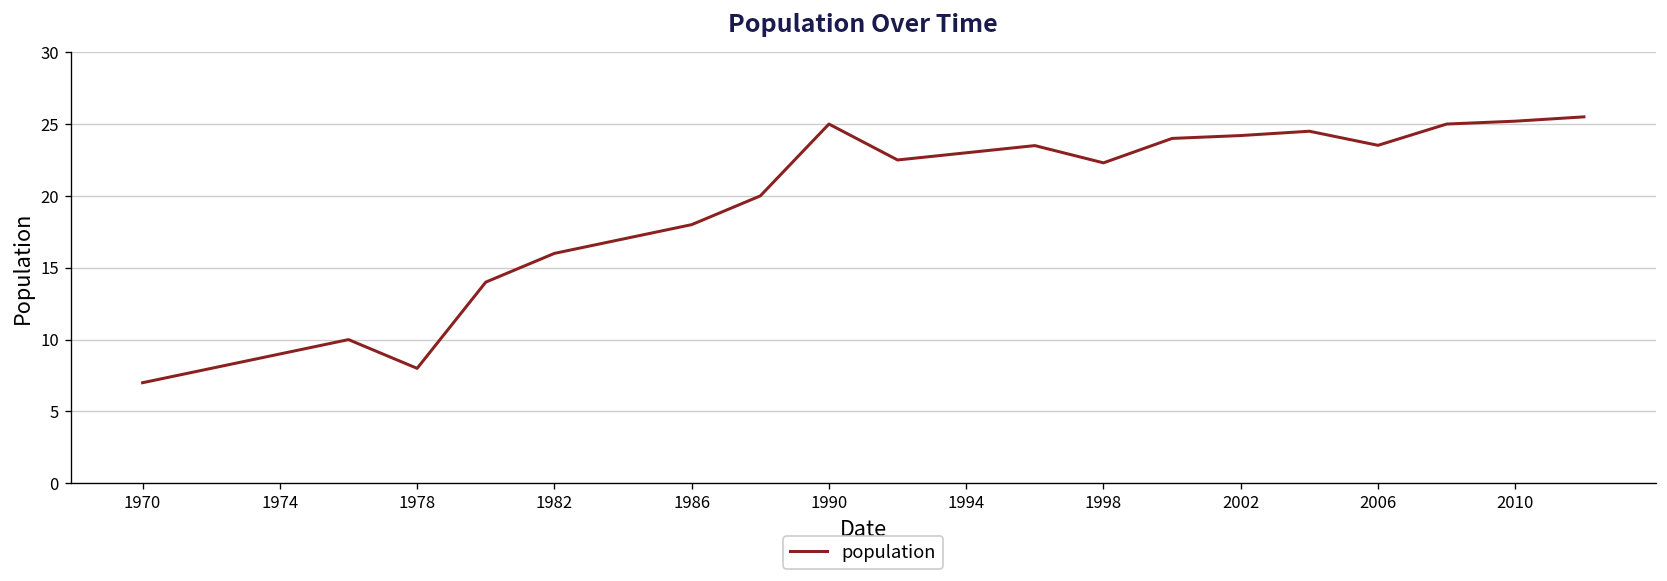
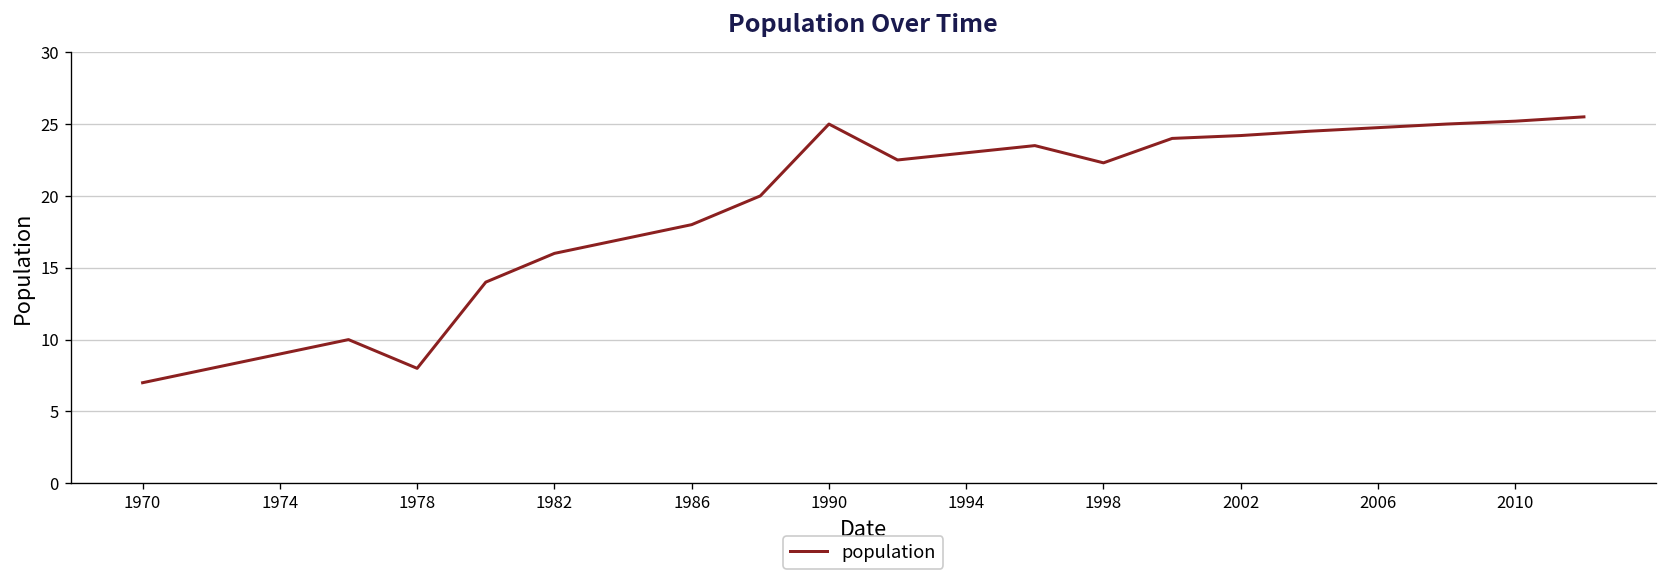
2006: 23.5 -> 24.8
